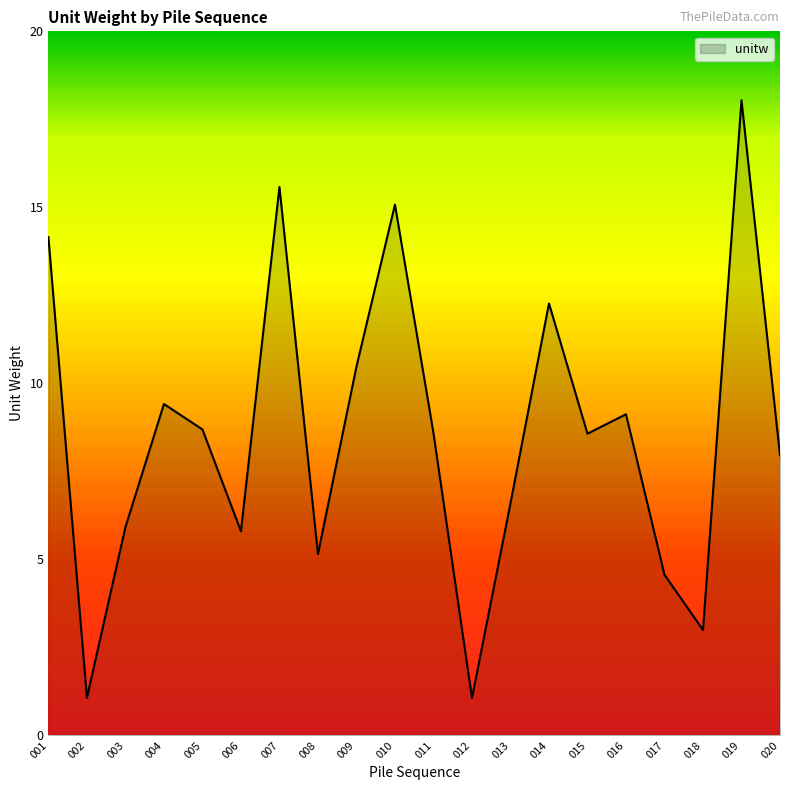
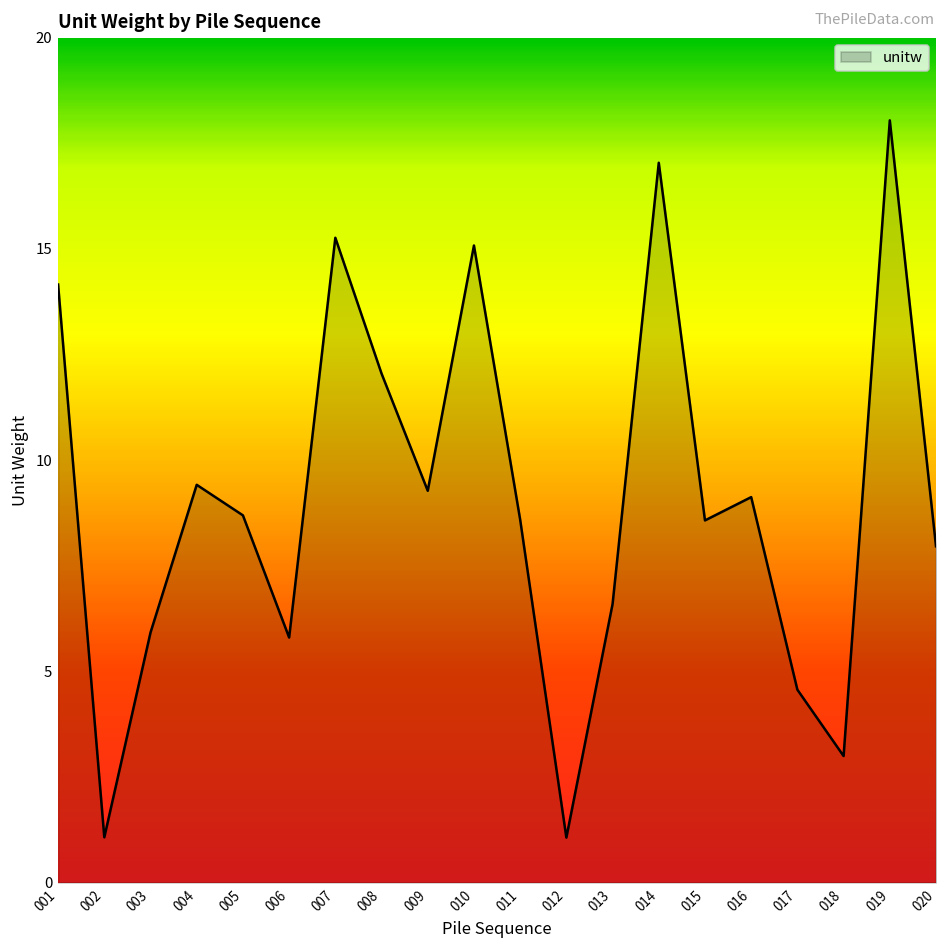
007: 15.6 -> 15.3
008: 5.2 -> 12.0
009: 10.5 -> 9.3
014: 12.3 -> 17.0
